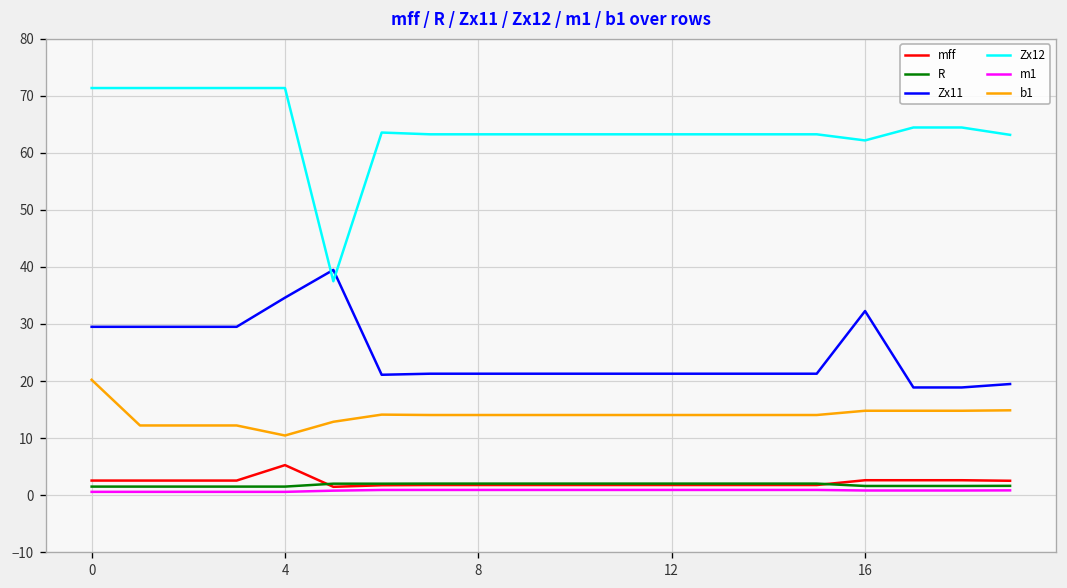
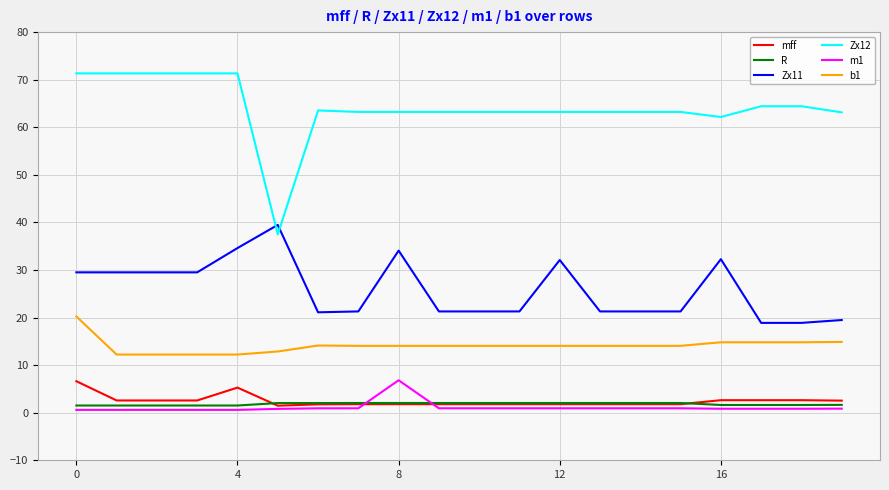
mff, 0: 3 -> 7
b1, 4: 10 -> 12
Zx11, 8: 21 -> 34
m1, 8: 1 -> 7
Zx11, 12: 21 -> 32
